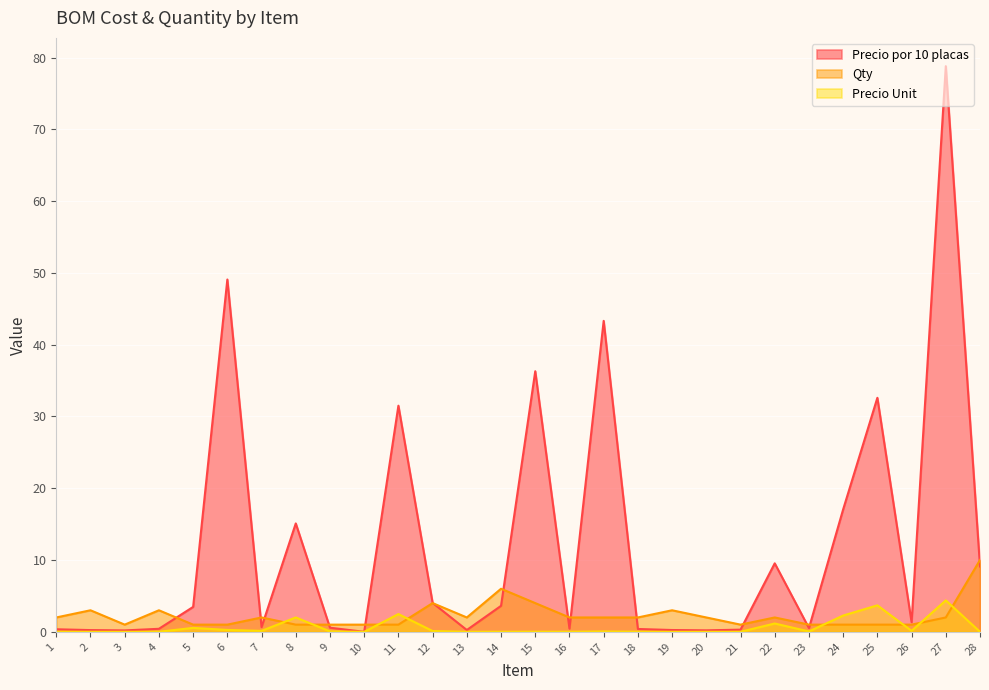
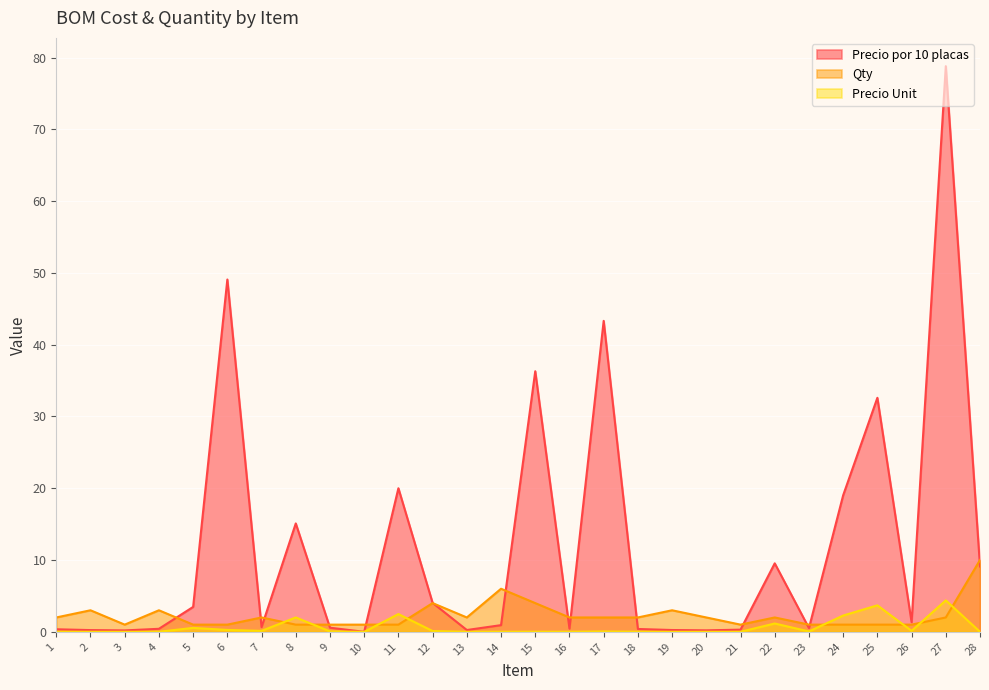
Precio por 10 placas, 11: 32 -> 20
Precio por 10 placas, 14: 4 -> 1
Precio por 10 placas, 24: 17 -> 19
